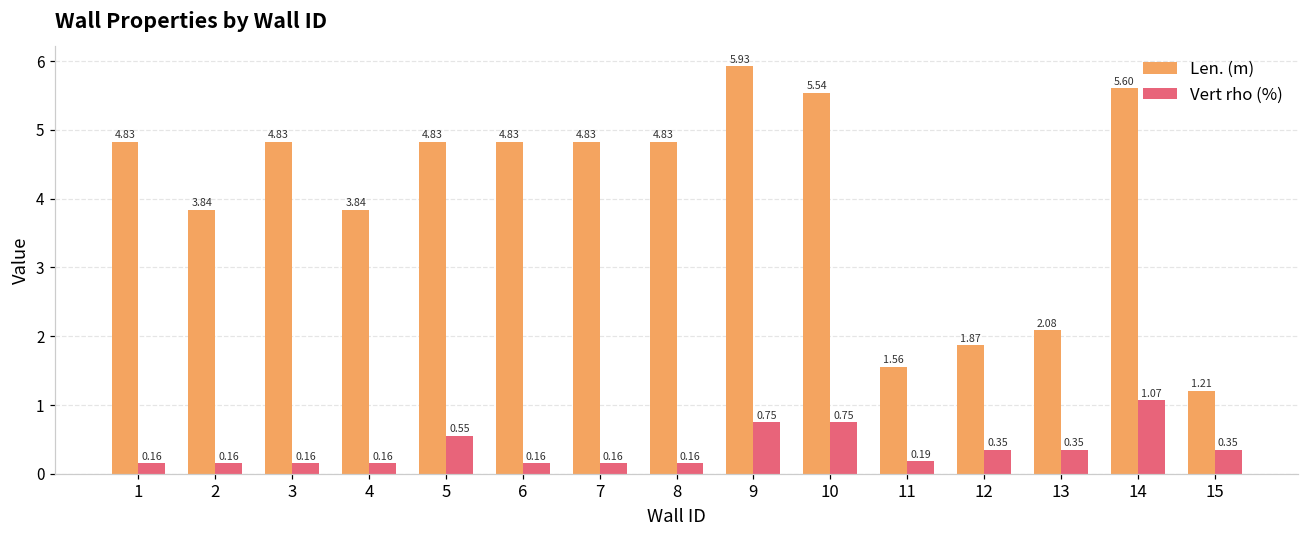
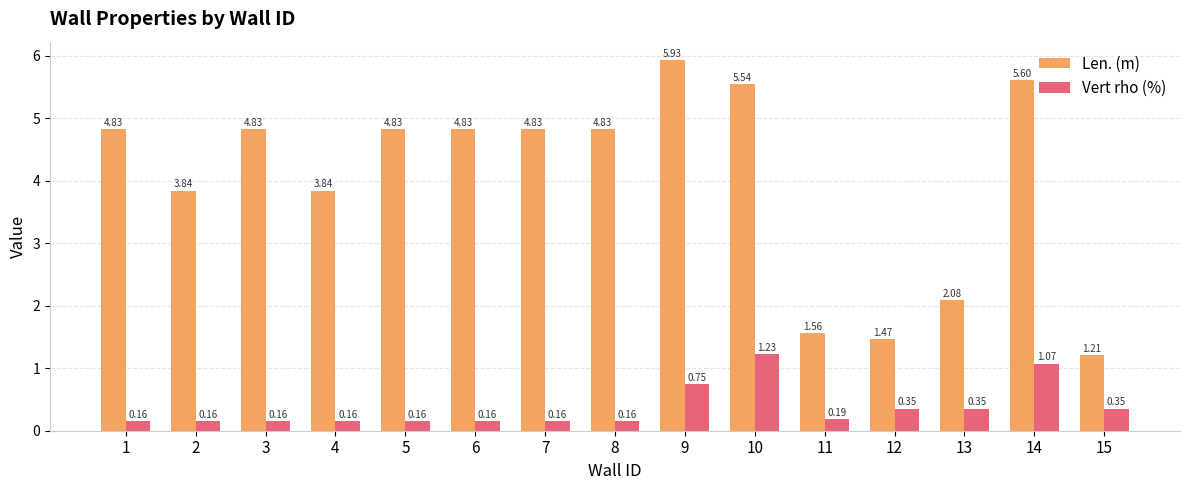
Vert rho (%), 5: 0.55 -> 0.16
Vert rho (%), 10: 0.75 -> 1.23
Len. (m), 12: 1.87 -> 1.47
